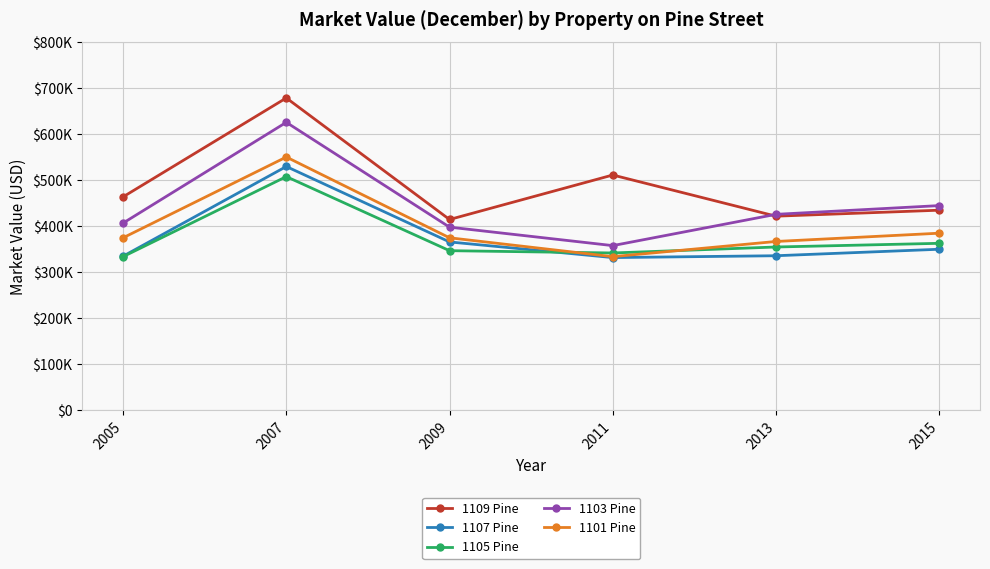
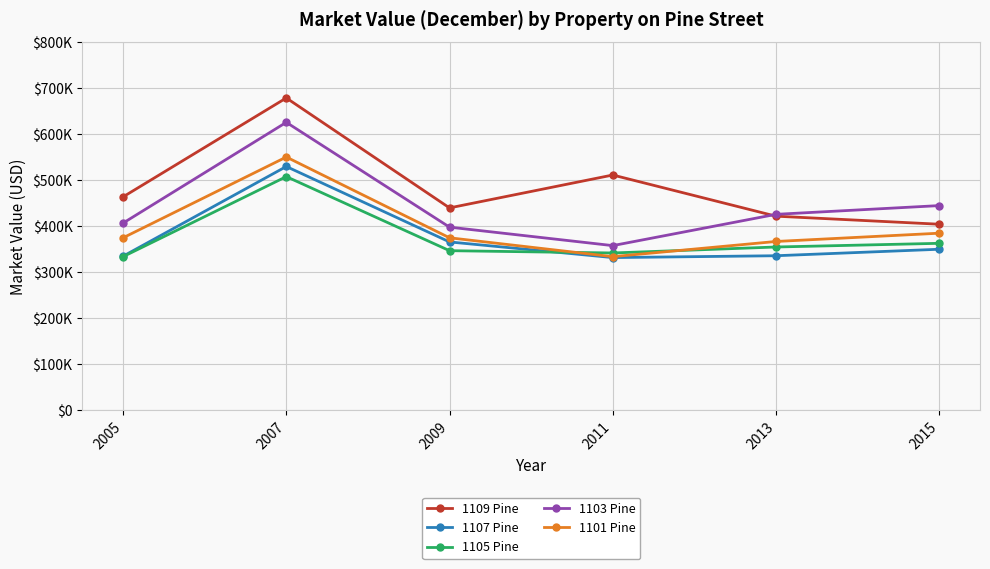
1109 Pine, 2009: $410000 -> $440000
1109 Pine, 2015: $440000 -> $400000
